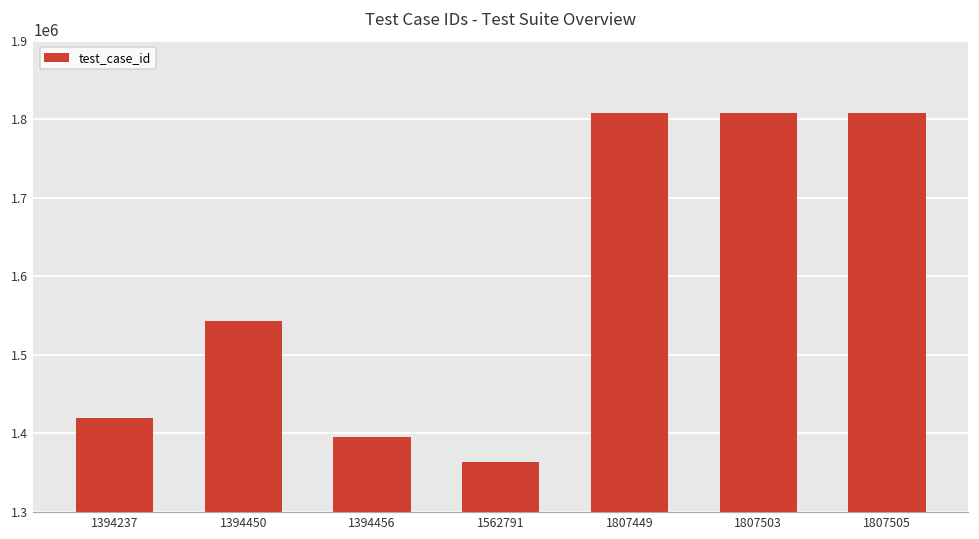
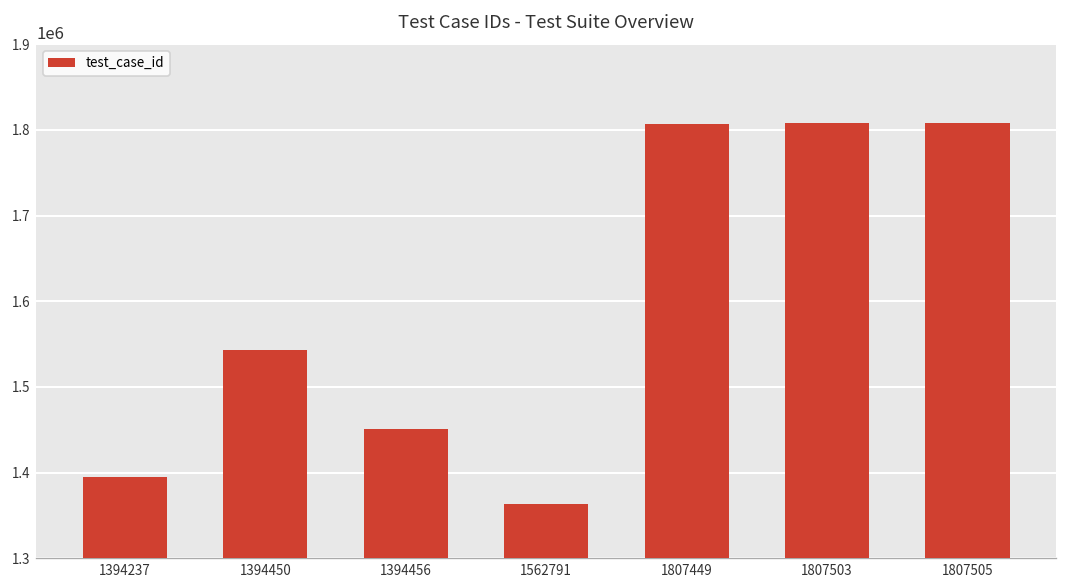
1394237: 1420000 -> 1390000
1394456: 1390000 -> 1450000
